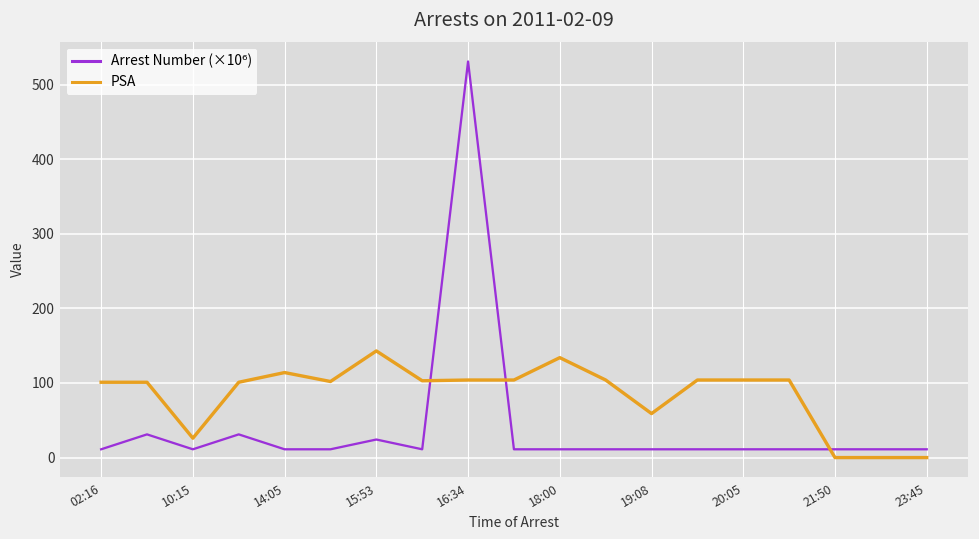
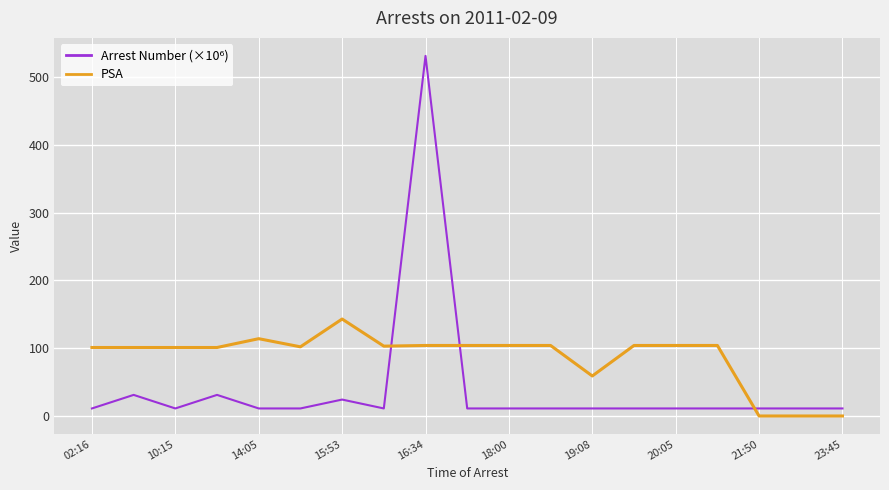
PSA, 10:15: 30 -> 100
PSA, 18:00: 130 -> 100
